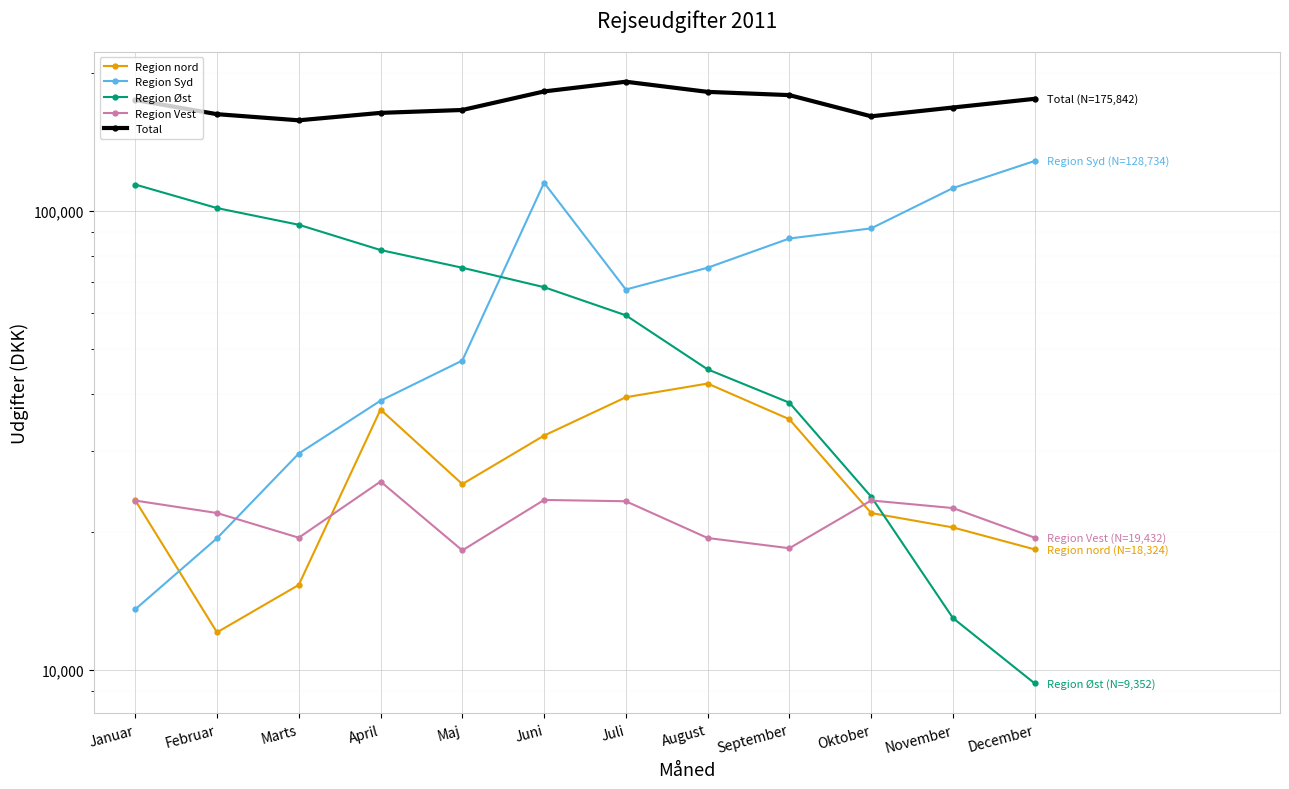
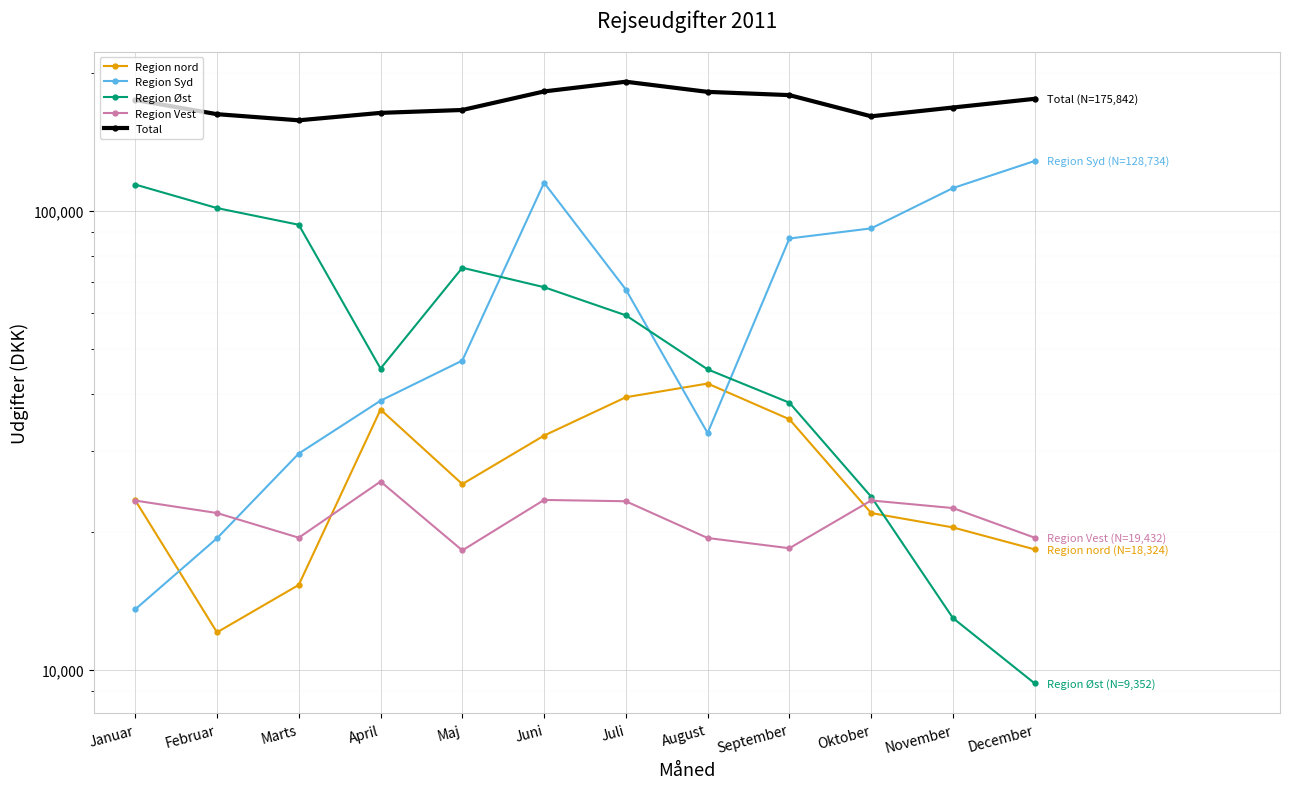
Region Øst, April: 82,000 -> 45,000
Region Syd, August: 75,000 -> 33,000
